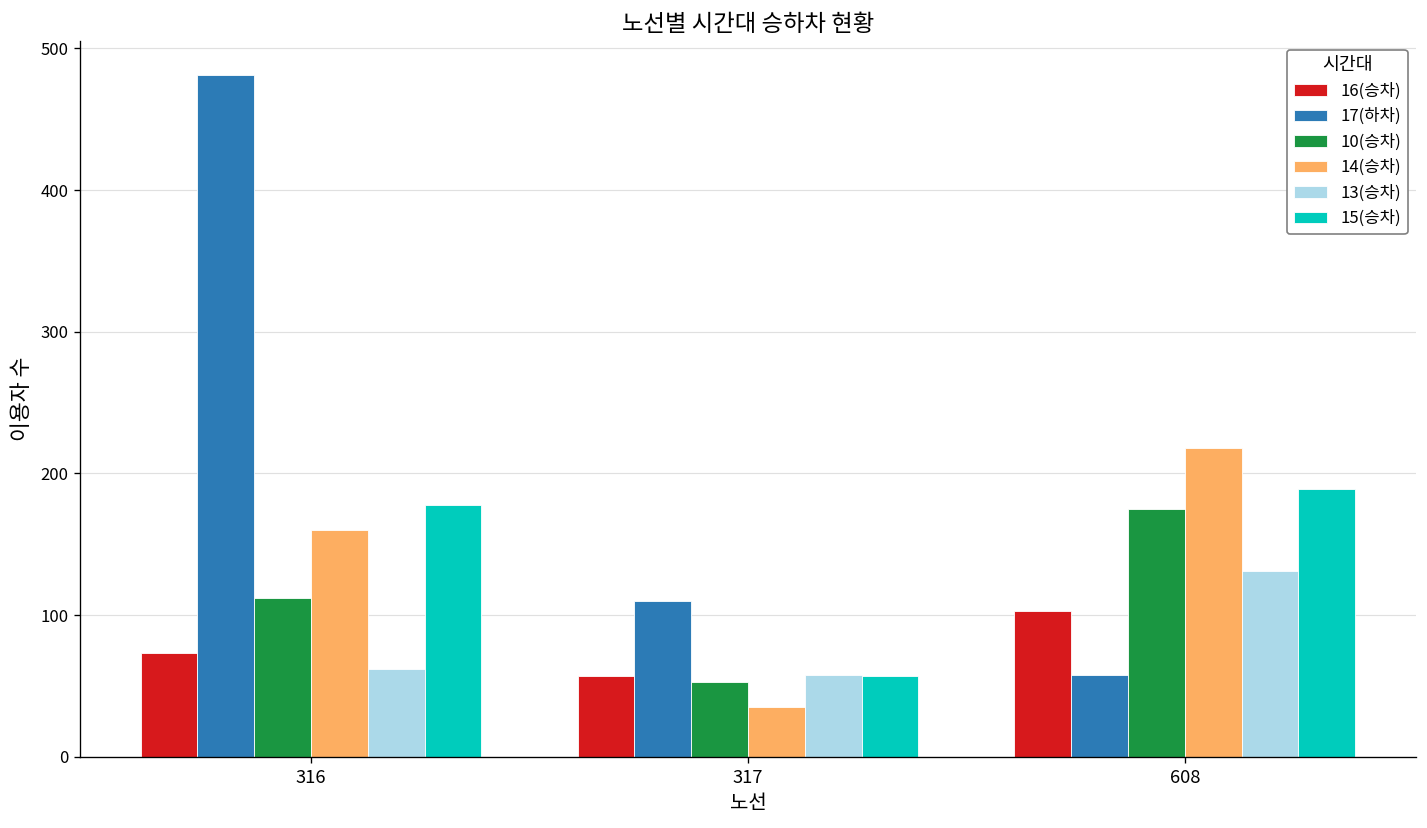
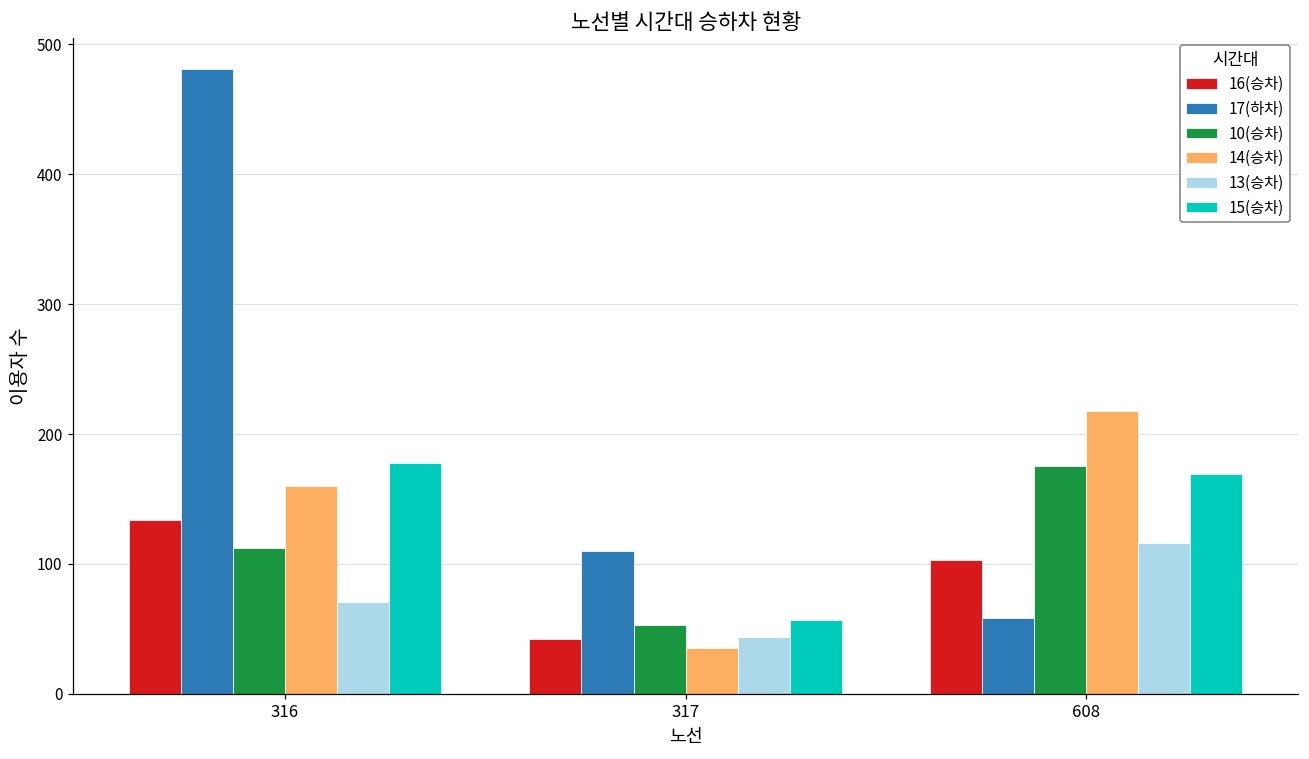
16(승차), 316: 73 -> 134
13(승차), 316: 62 -> 71
16(승차), 317: 57 -> 42
13(승차), 317: 58 -> 44
13(승차), 608: 131 -> 116
15(승차), 608: 189 -> 169
